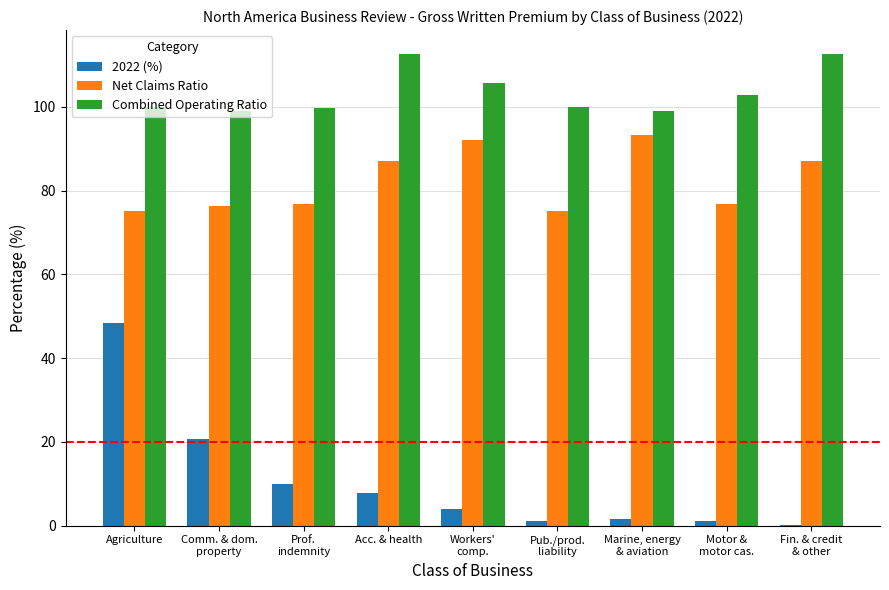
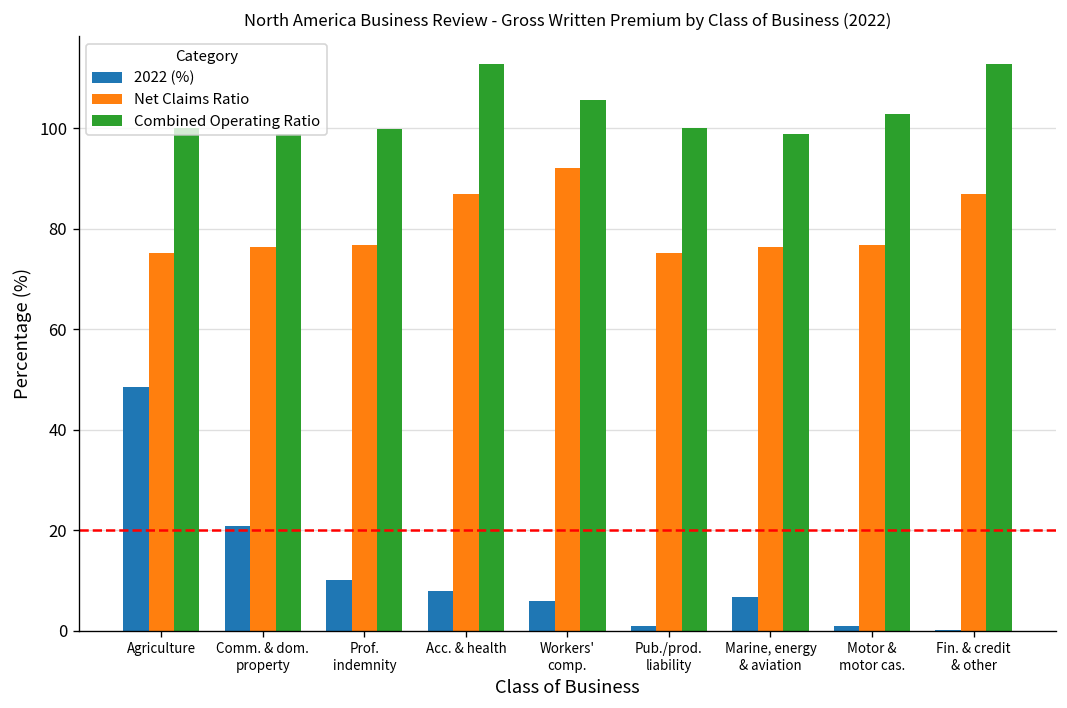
2022 (%), Workers' comp.: 4 -> 6
2022 (%), Marine, energy & aviation: 2 -> 7
Net Claims Ratio, Marine, energy & aviation: 93 -> 76
